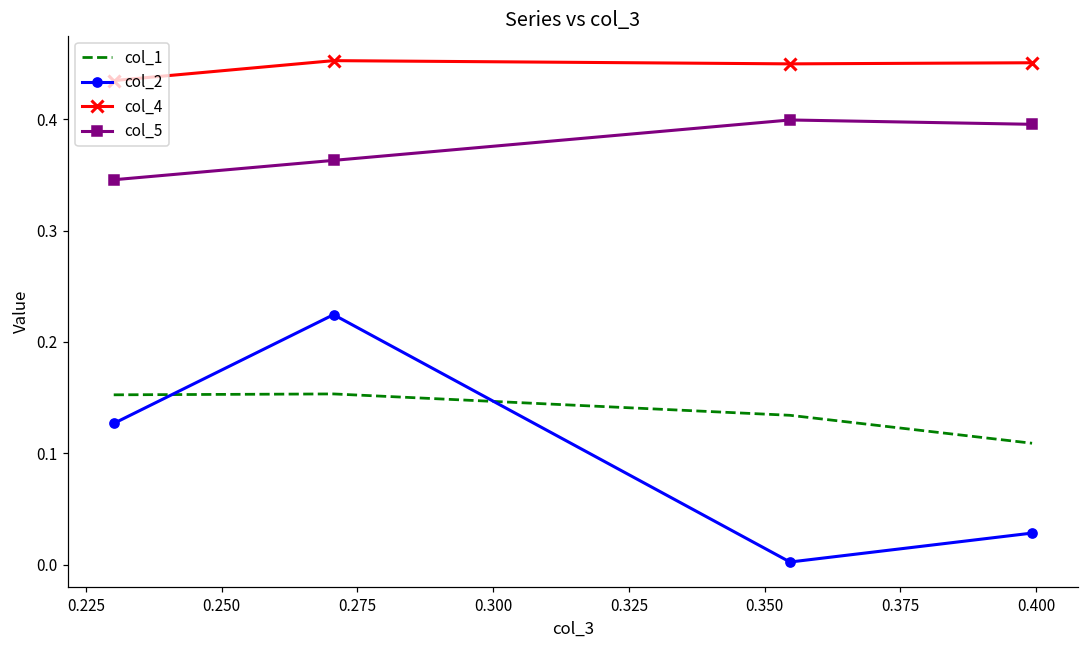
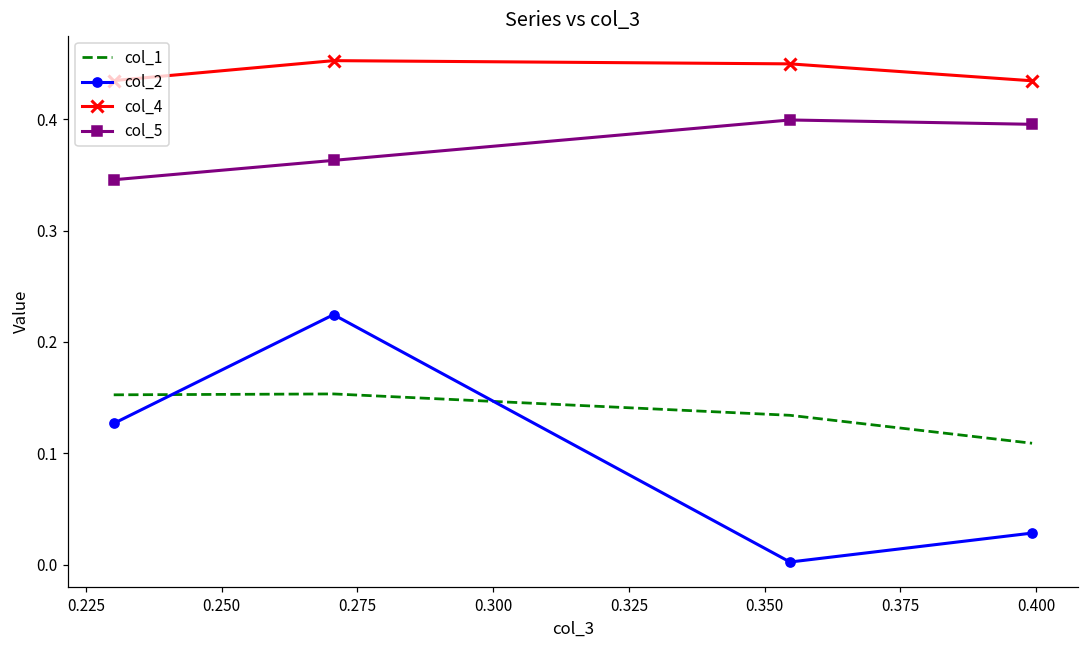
col_4, 0.400: 0.451 -> 0.435
